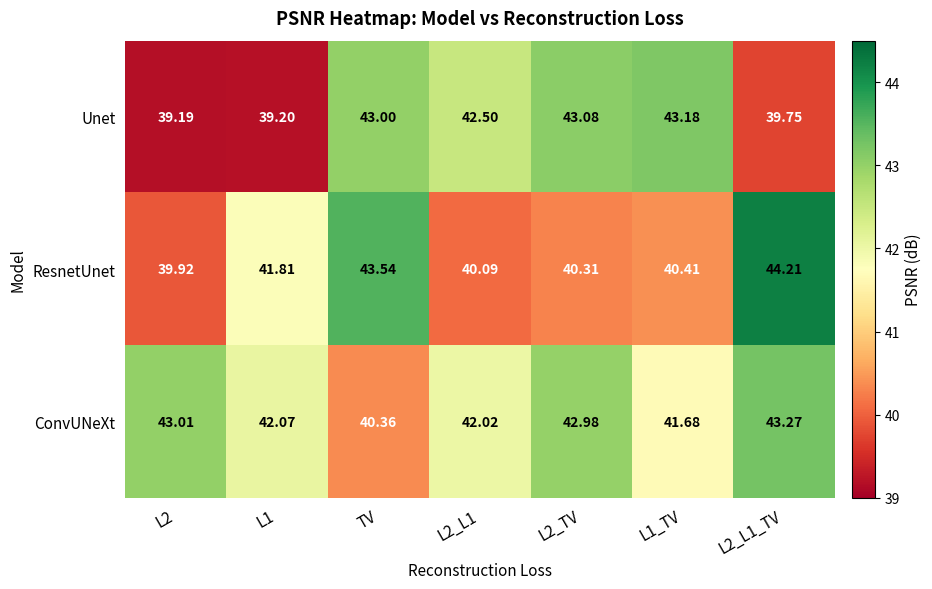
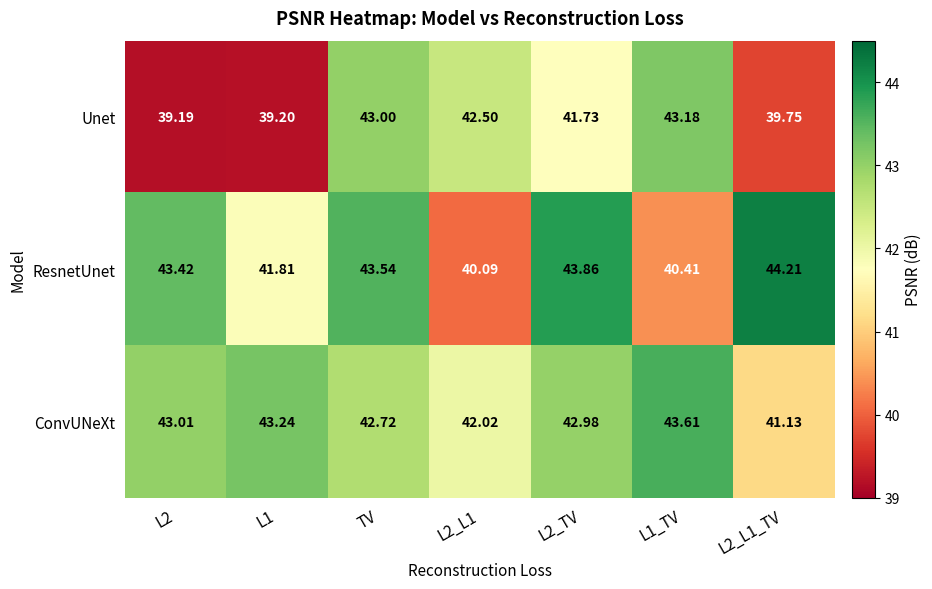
Unet, L2_TV: 43.08 -> 41.73
ResnetUnet, L2: 39.92 -> 43.42
ResnetUnet, L2_TV: 40.31 -> 43.86
ConvUNeXt, L1: 42.07 -> 43.24
ConvUNeXt, TV: 40.36 -> 42.72
ConvUNeXt, L1_TV: 41.68 -> 43.61
ConvUNeXt, L2_L1_TV: 43.27 -> 41.13
